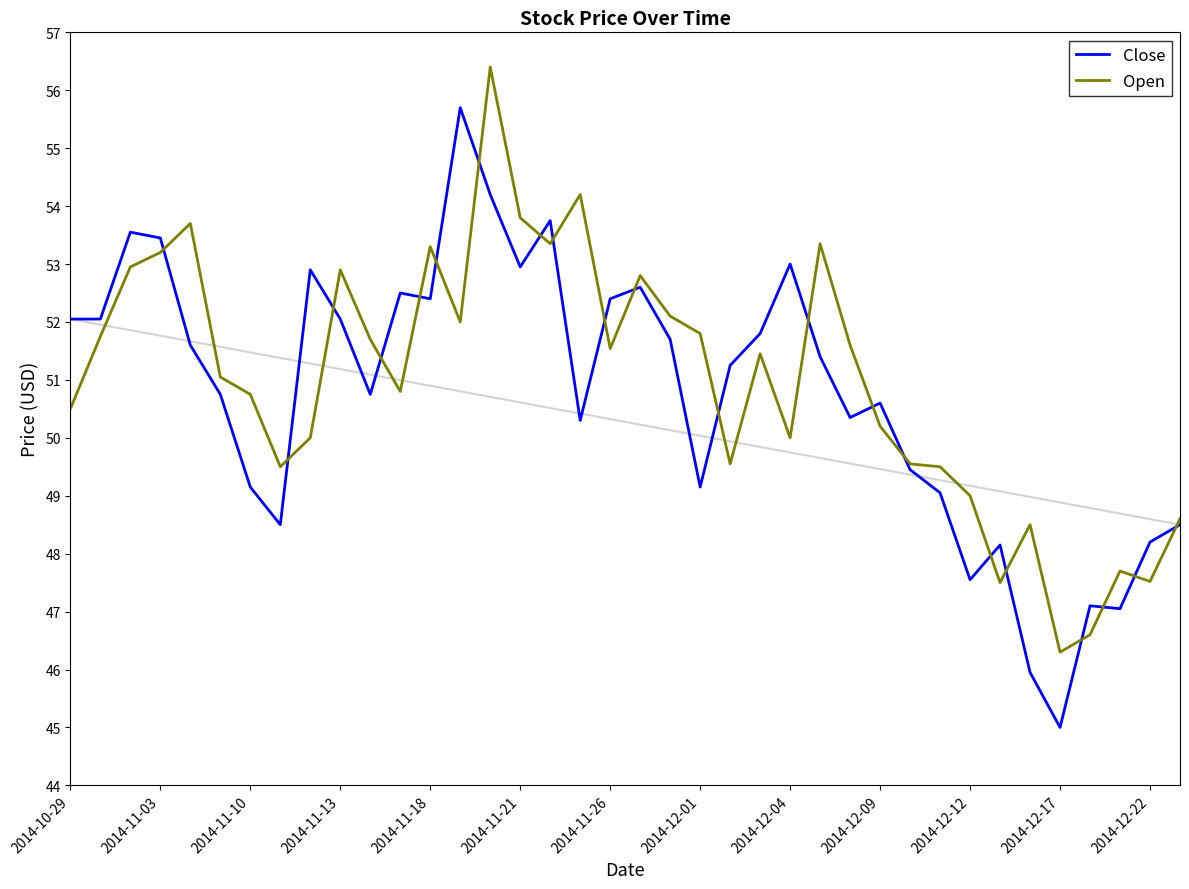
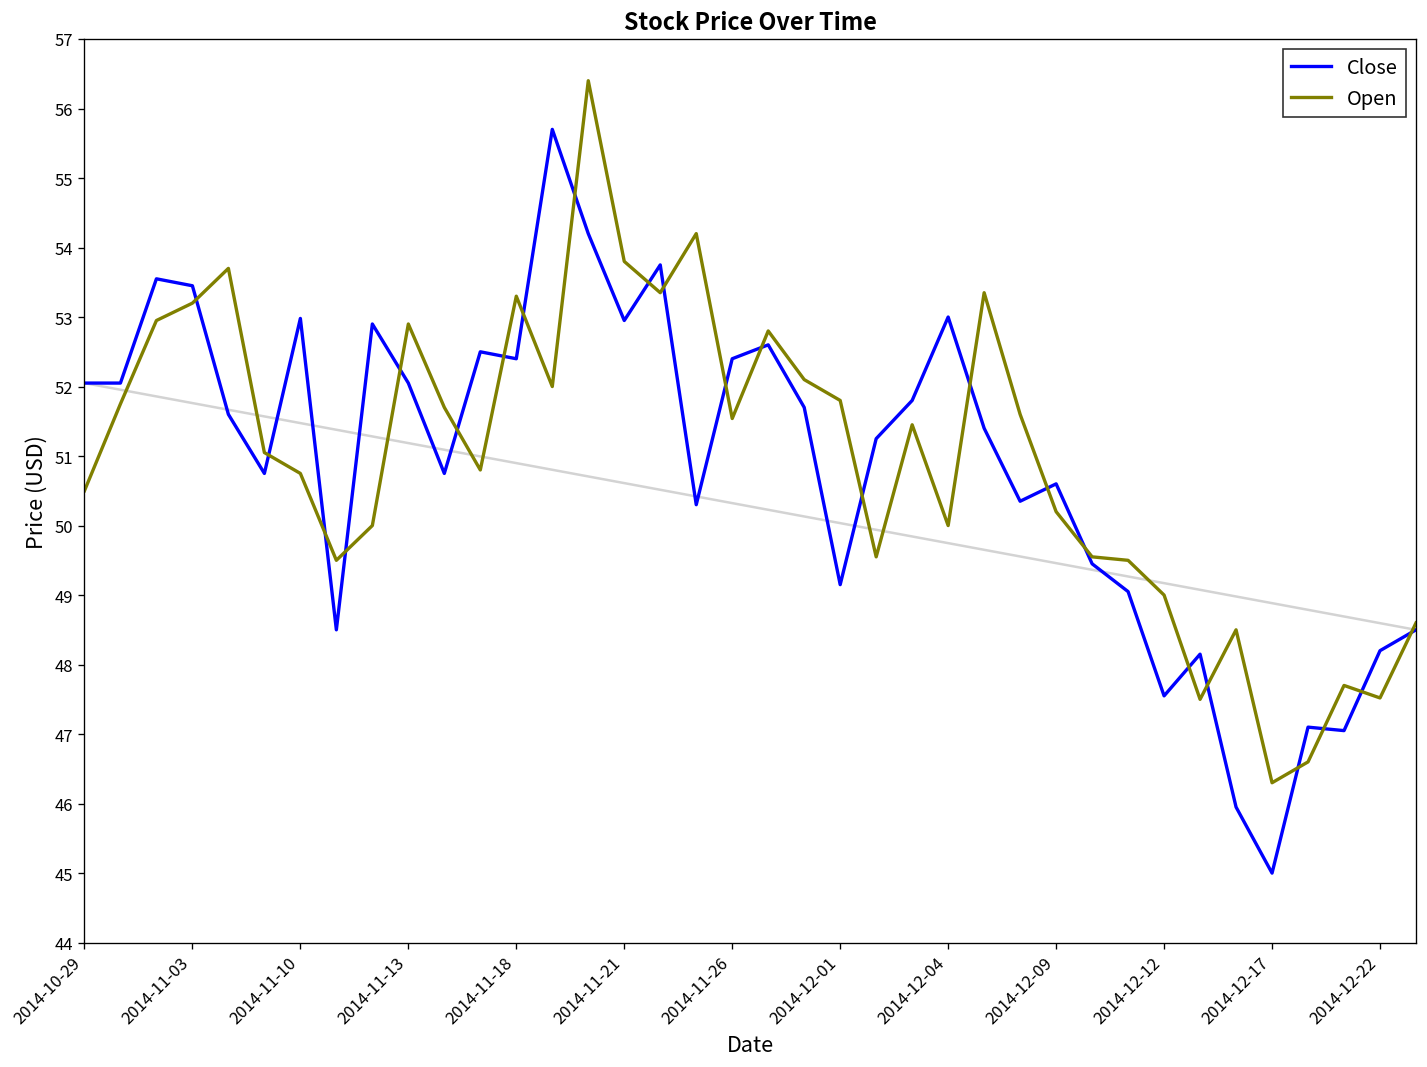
Close, 2014-11-10: 49.2 -> 53.0
